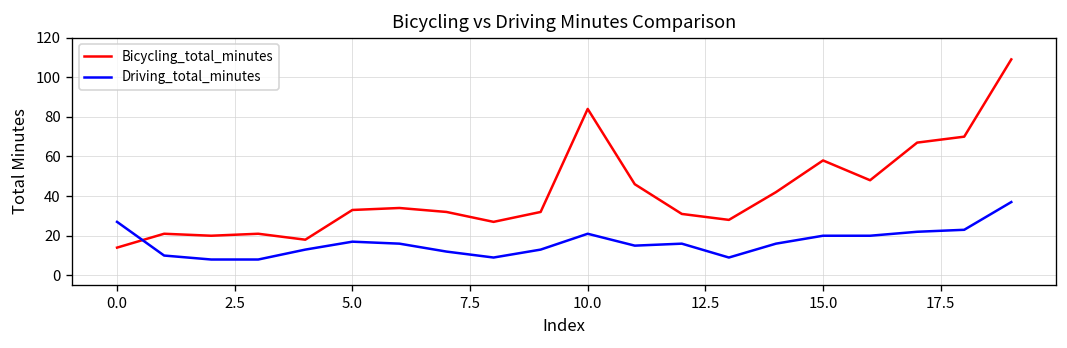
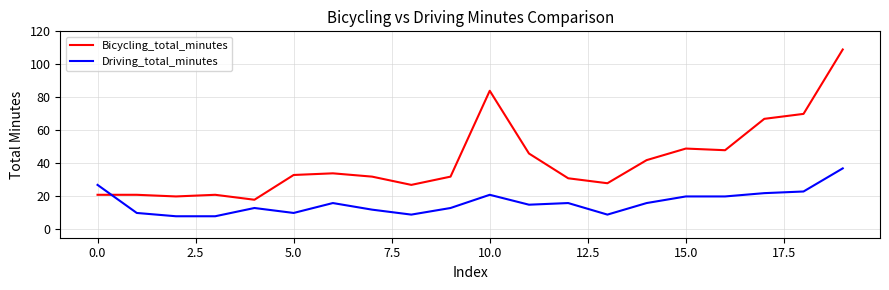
Bicycling_total_minutes, 0.0: 14 -> 21
Driving_total_minutes, 5.0: 17 -> 10
Bicycling_total_minutes, 15.0: 58 -> 49
